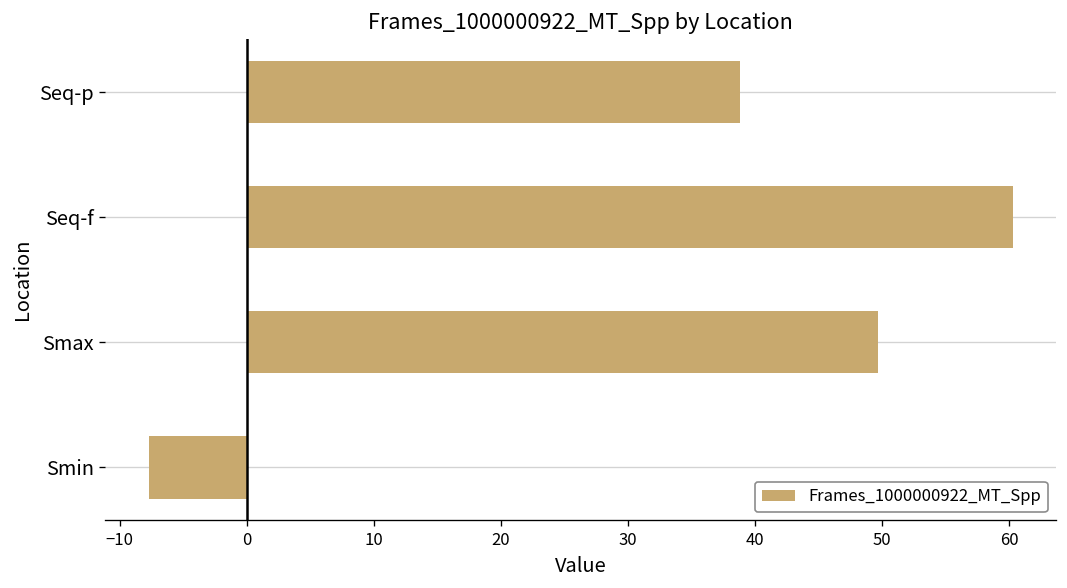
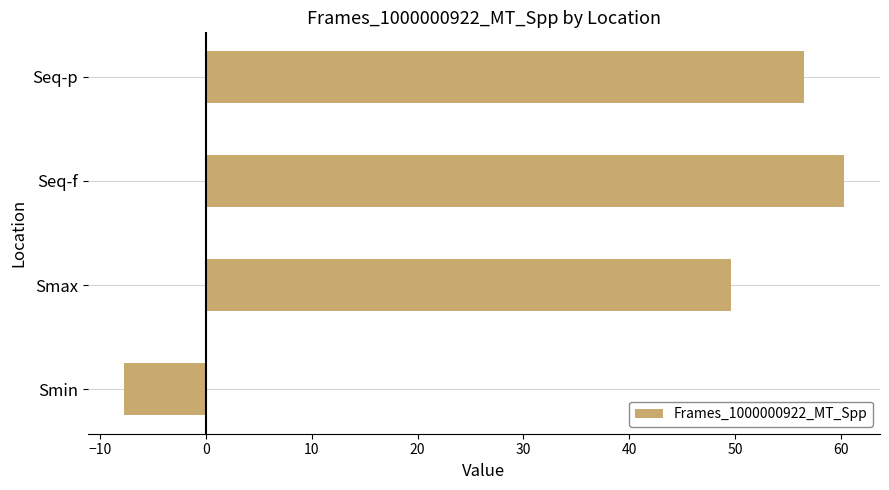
Seq-p: 38.8 -> 56.5
